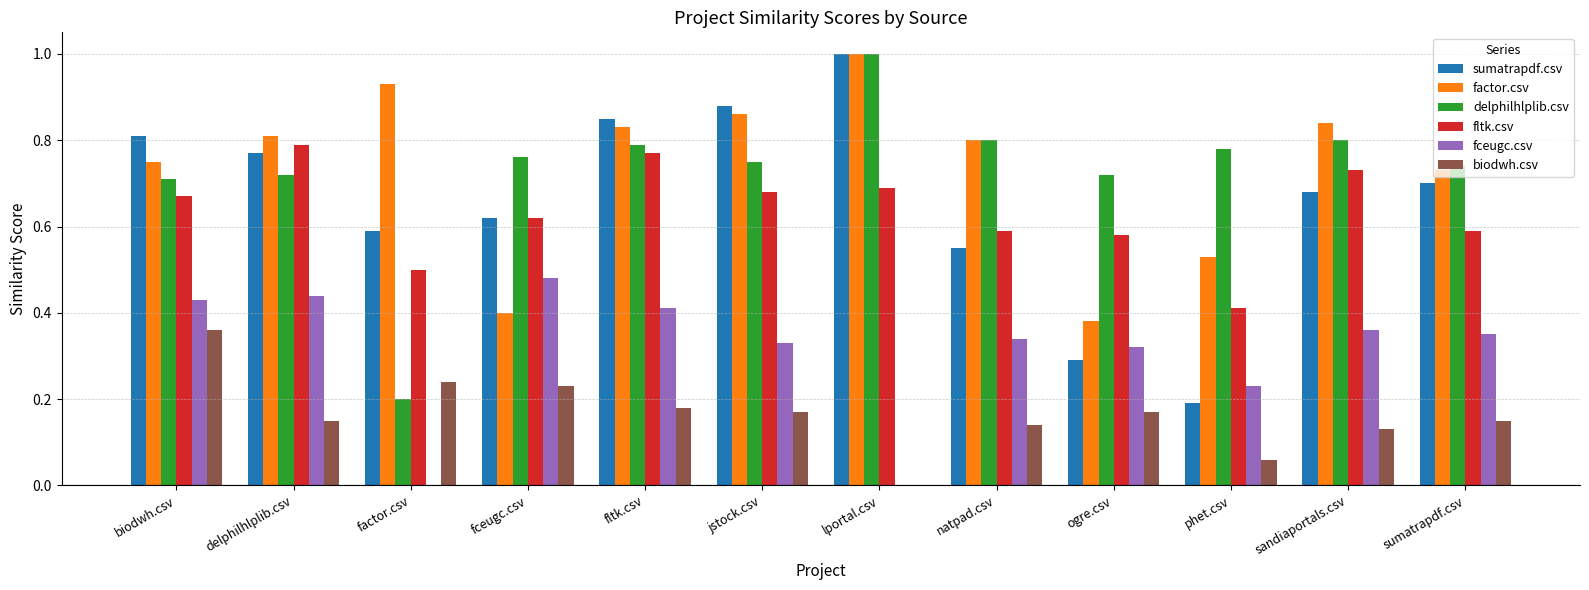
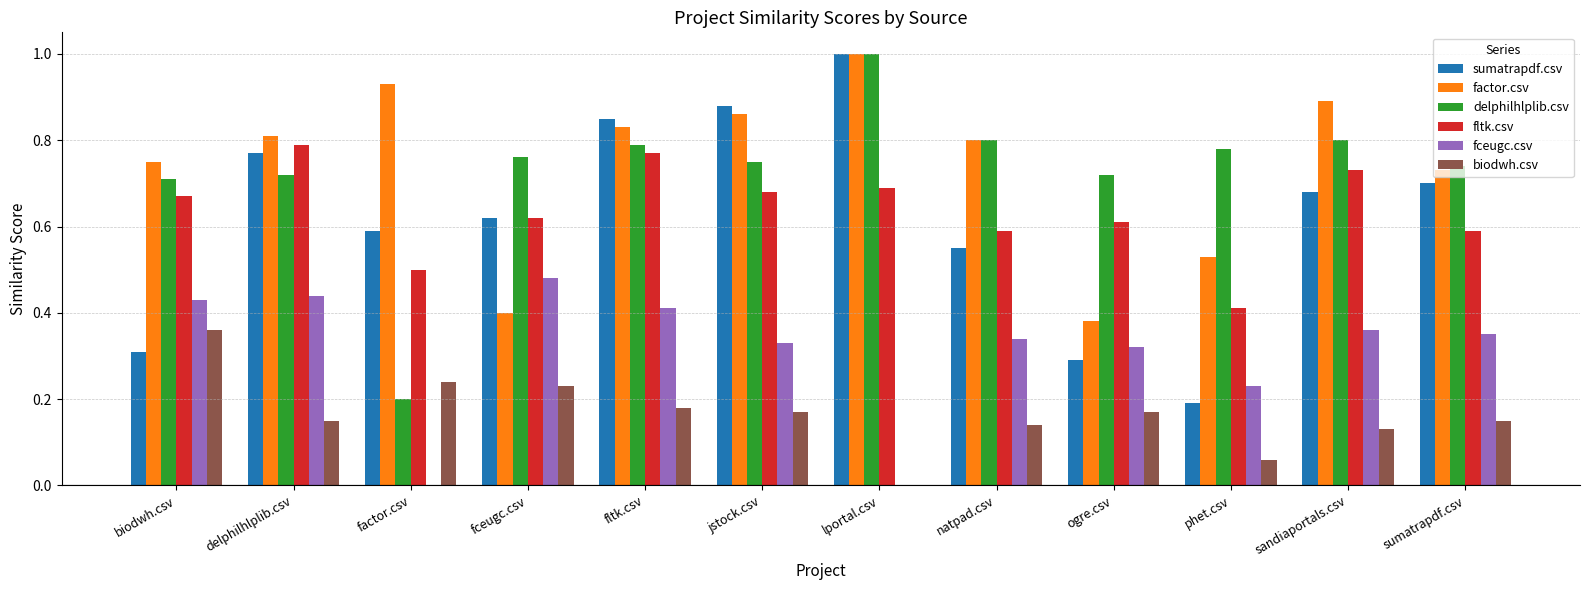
sumatrapdf.csv, biodwh.csv: 0.81 -> 0.31
fltk.csv, ogre.csv: 0.58 -> 0.61
factor.csv, sandiaportals.csv: 0.84 -> 0.89
